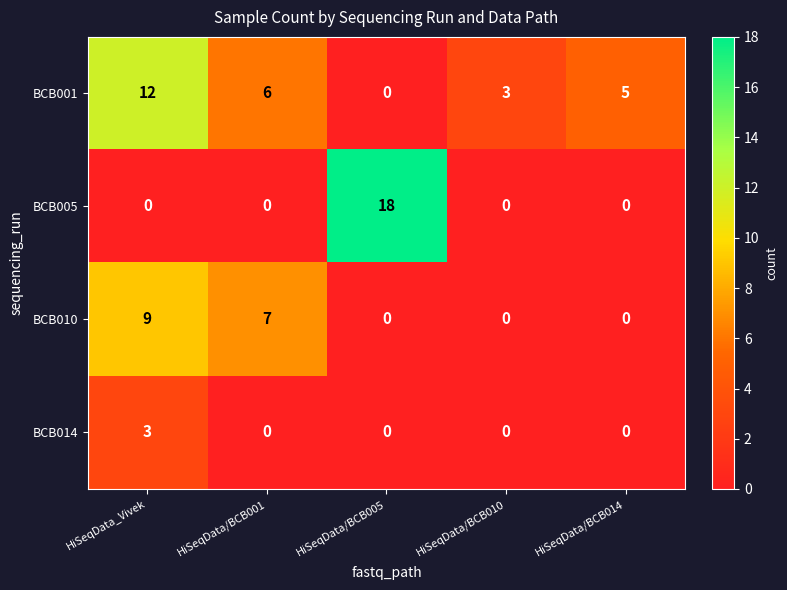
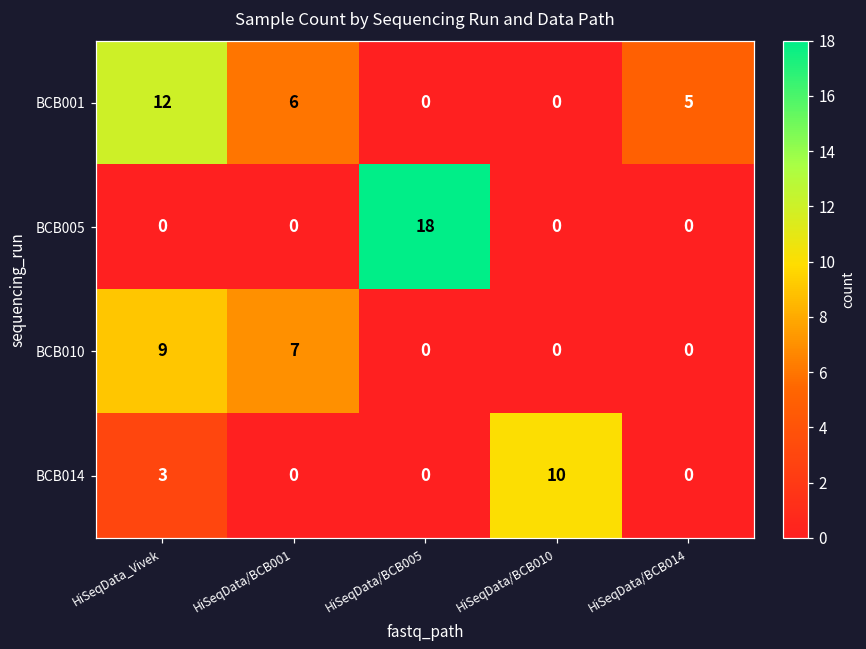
BCB001, HiSeqData/BCB010: 3 -> 0
BCB014, HiSeqData/BCB010: 0 -> 10
